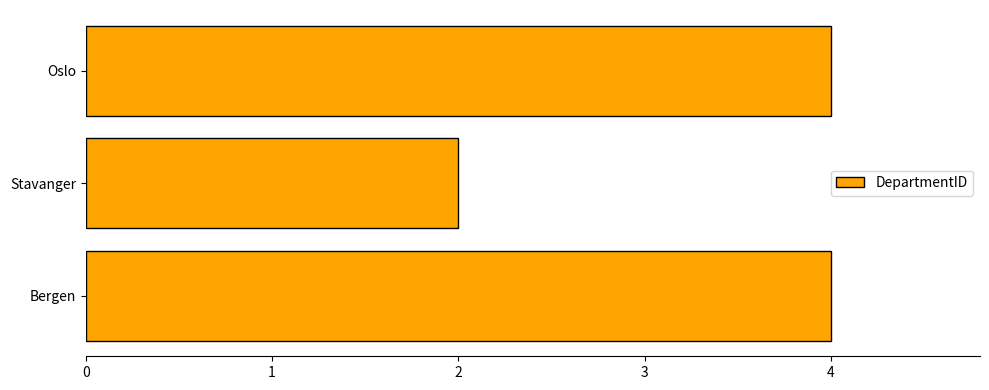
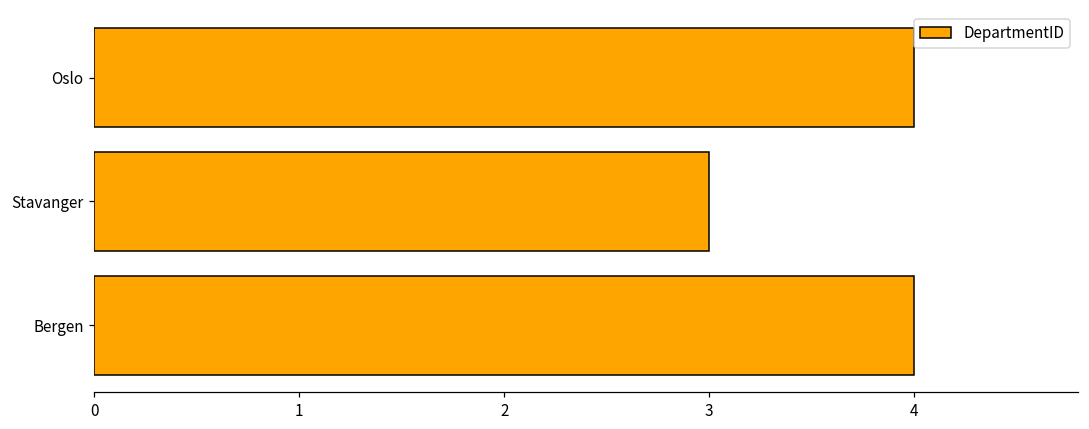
Stavanger: 2 -> 3
